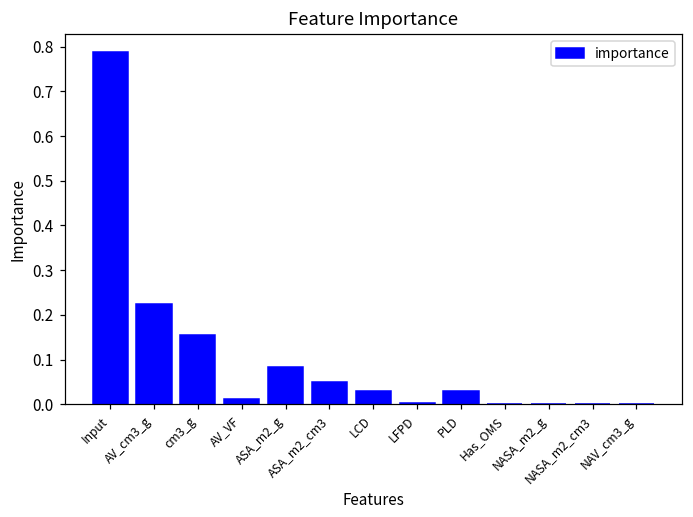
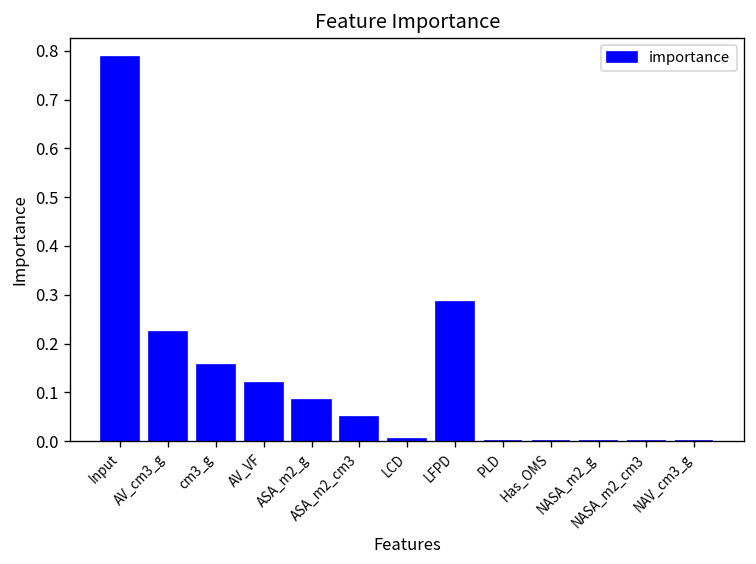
AV_VF: 0.01 -> 0.12
LCD: 0.03 -> 0.00
LFPD: 0.00 -> 0.29
PLD: 0.03 -> 0.00
